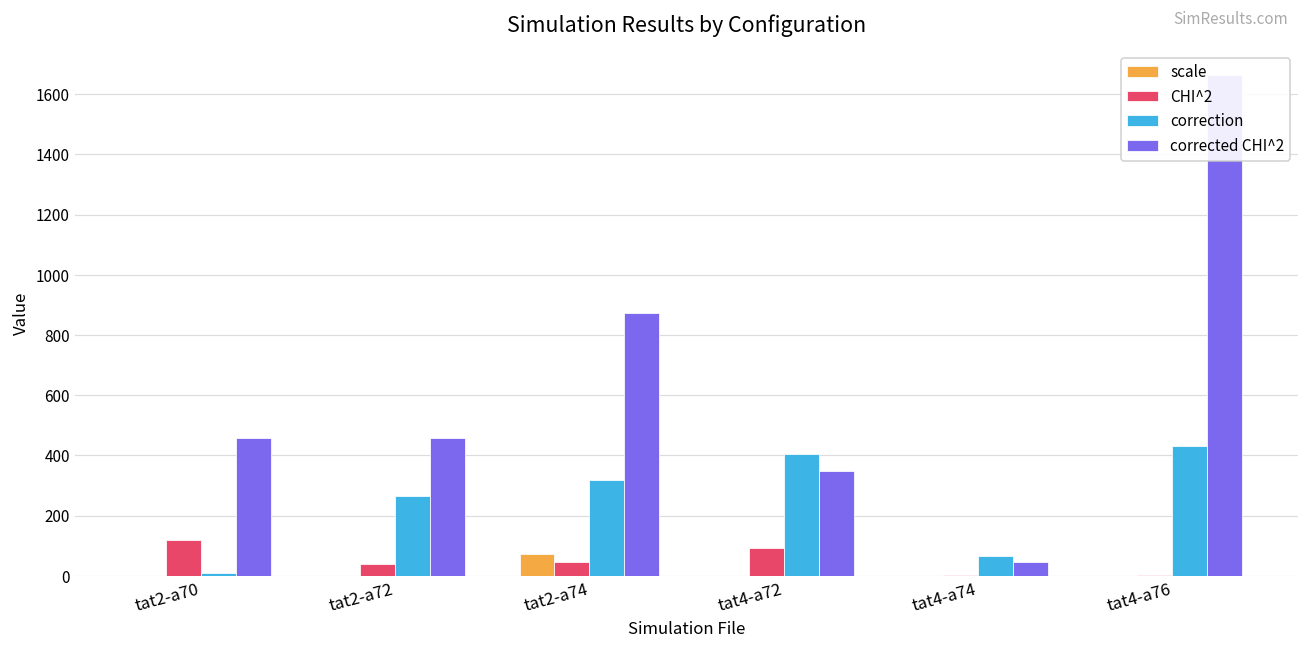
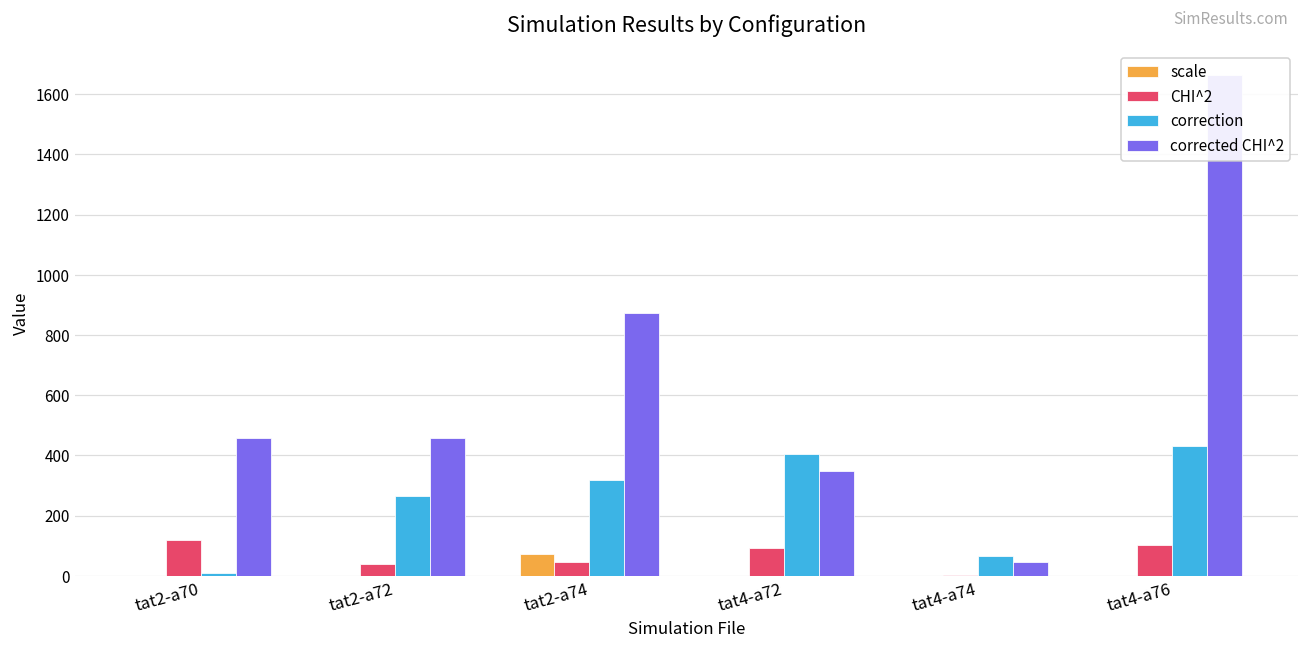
CHI^2, tat4-a76: 0 -> 100
